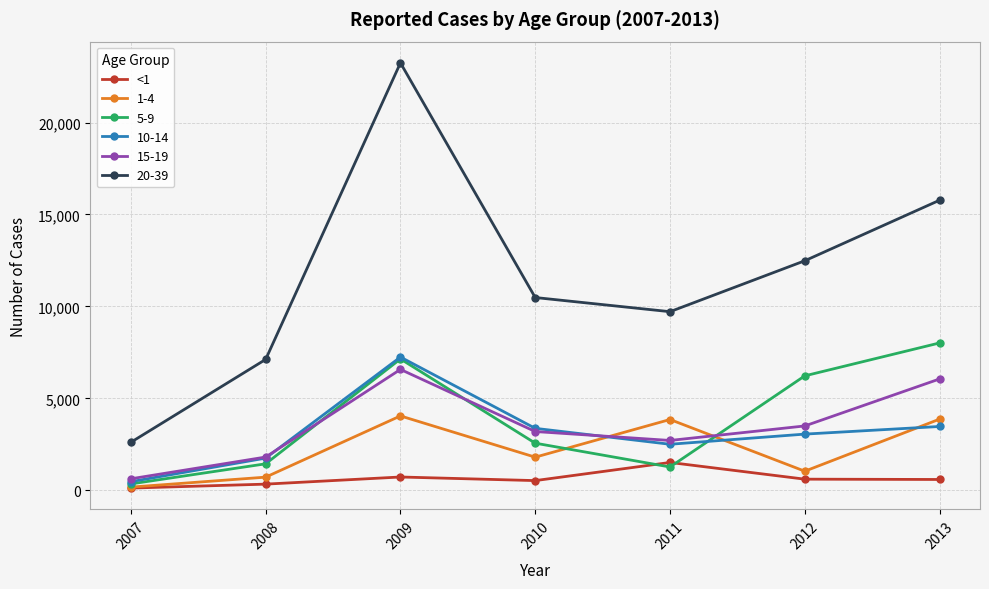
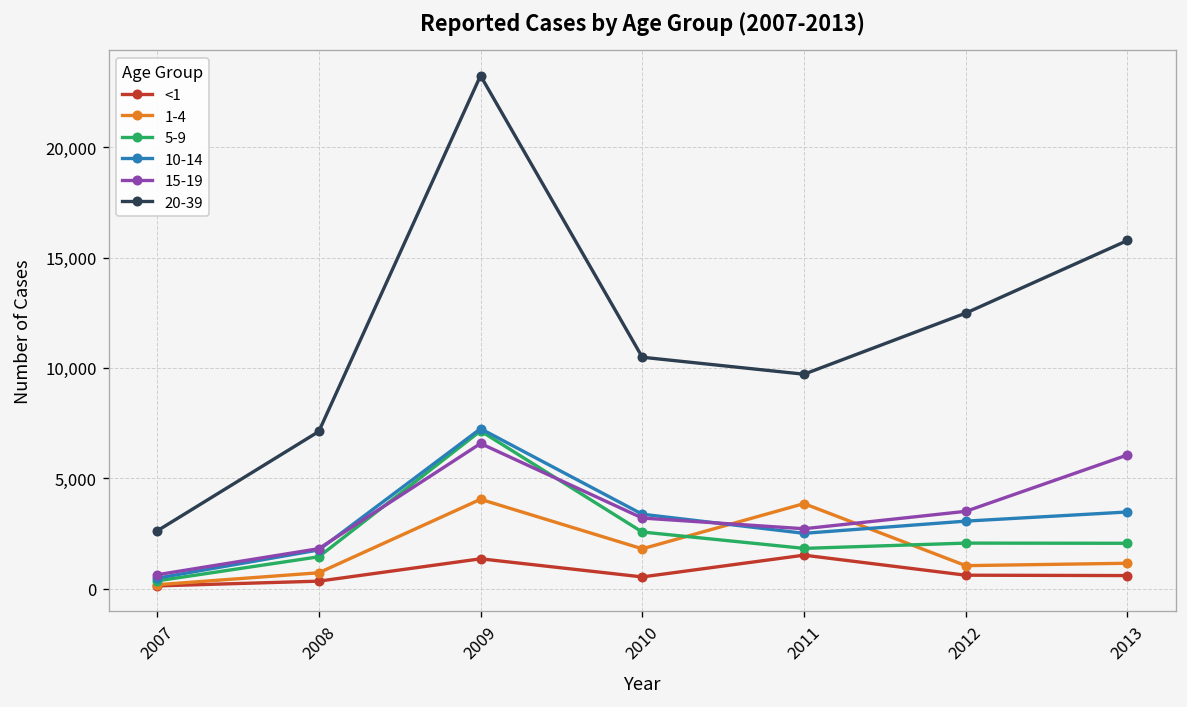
<1, 2009: 700 -> 1,400
5-9, 2011: 1,300 -> 1,800
5-9, 2012: 6,200 -> 2,100
1-4, 2013: 3,900 -> 1,100
5-9, 2013: 8,000 -> 2,100
